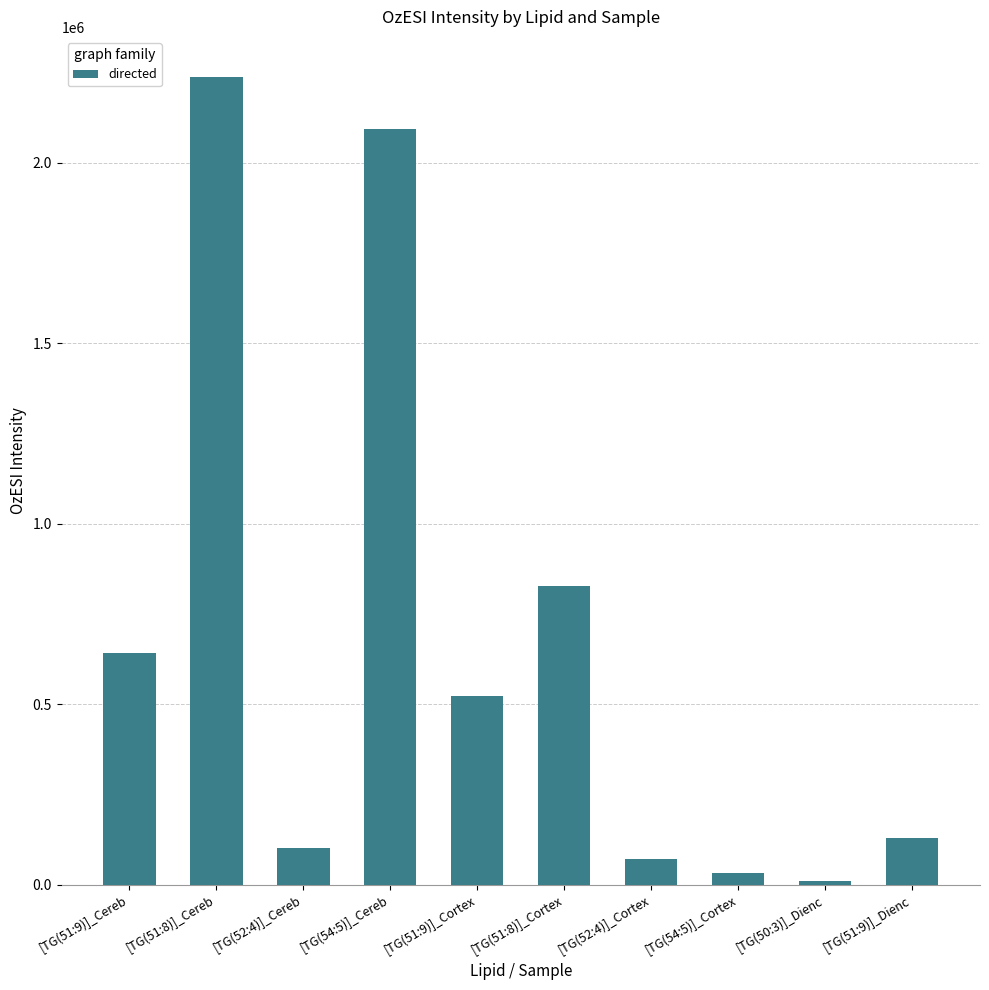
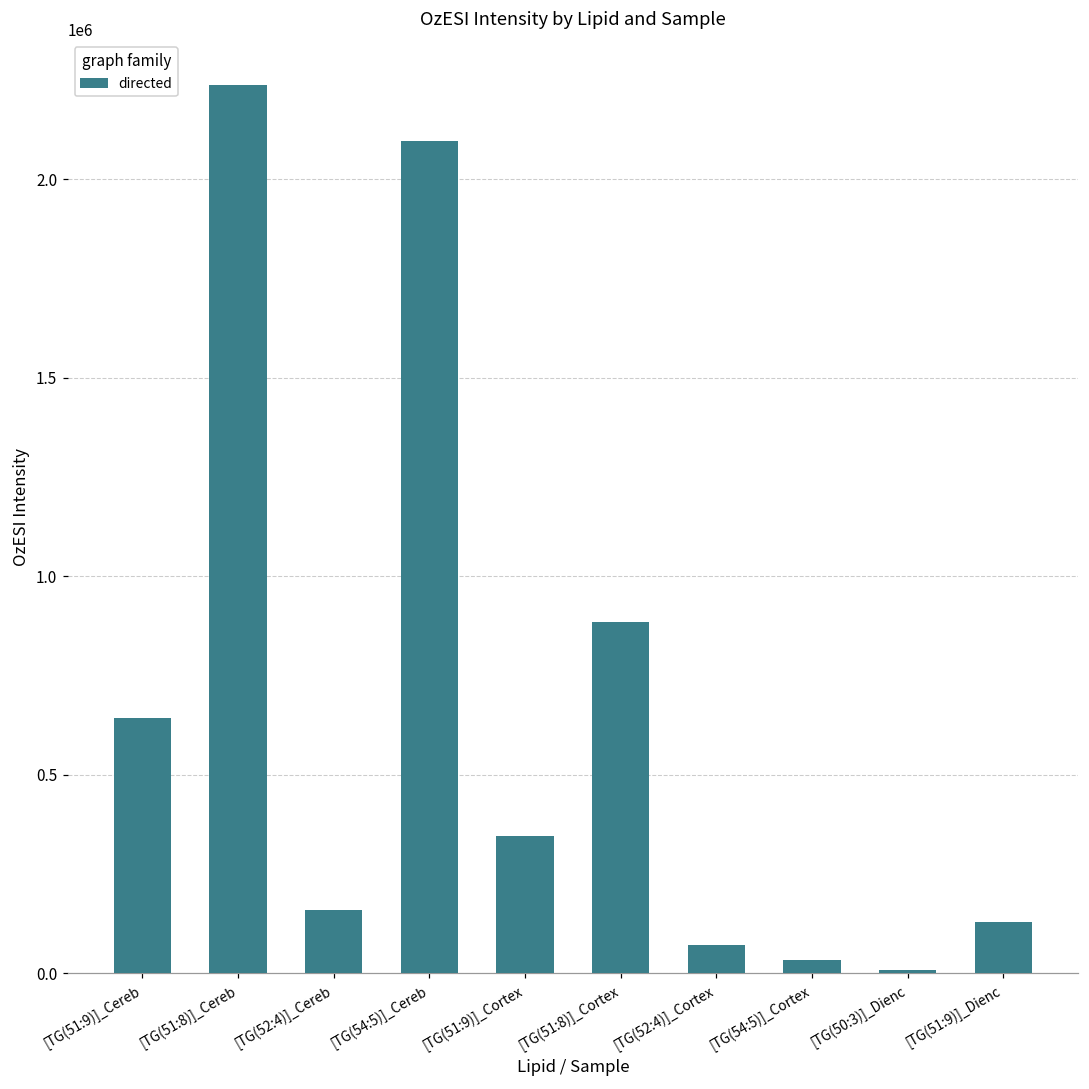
[TG(52:4)]_Cereb: 100000 -> 160000
[TG(51:9)]_Cortex: 520000 -> 350000
[TG(51:8)]_Cortex: 830000 -> 890000
